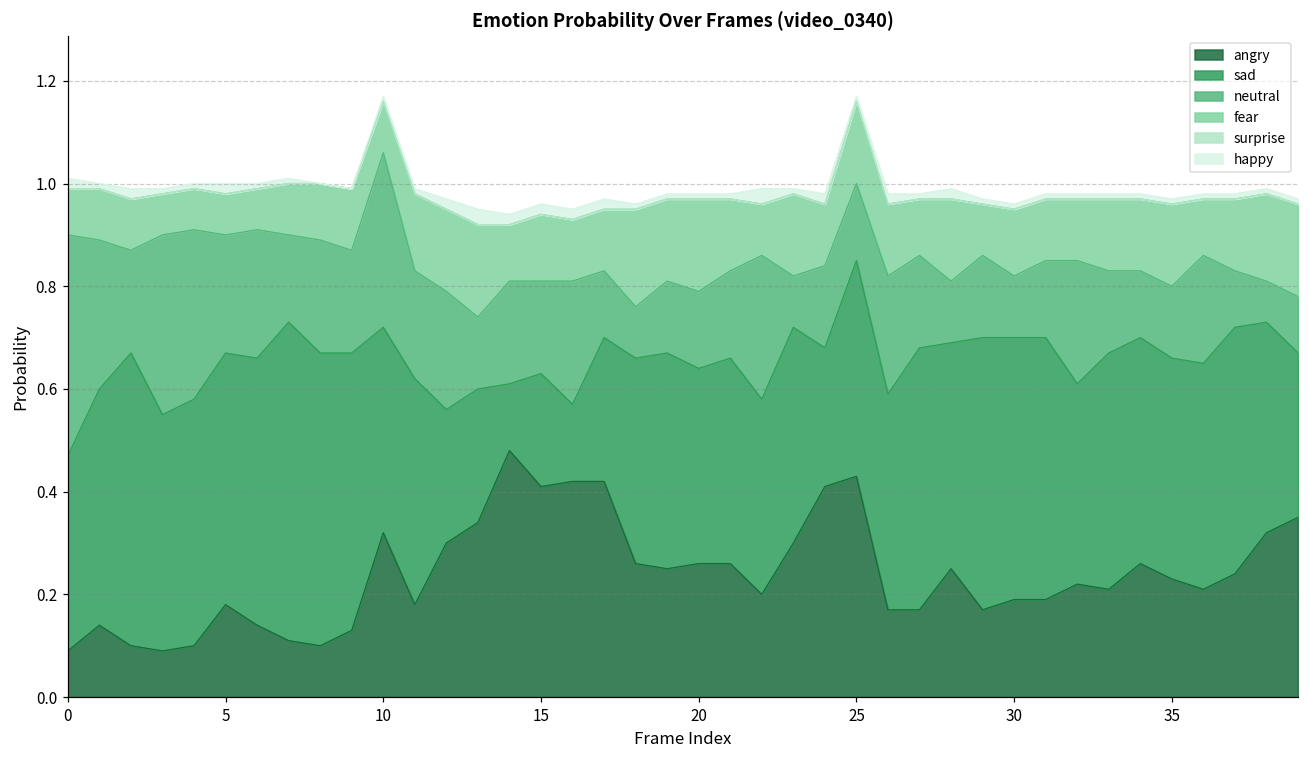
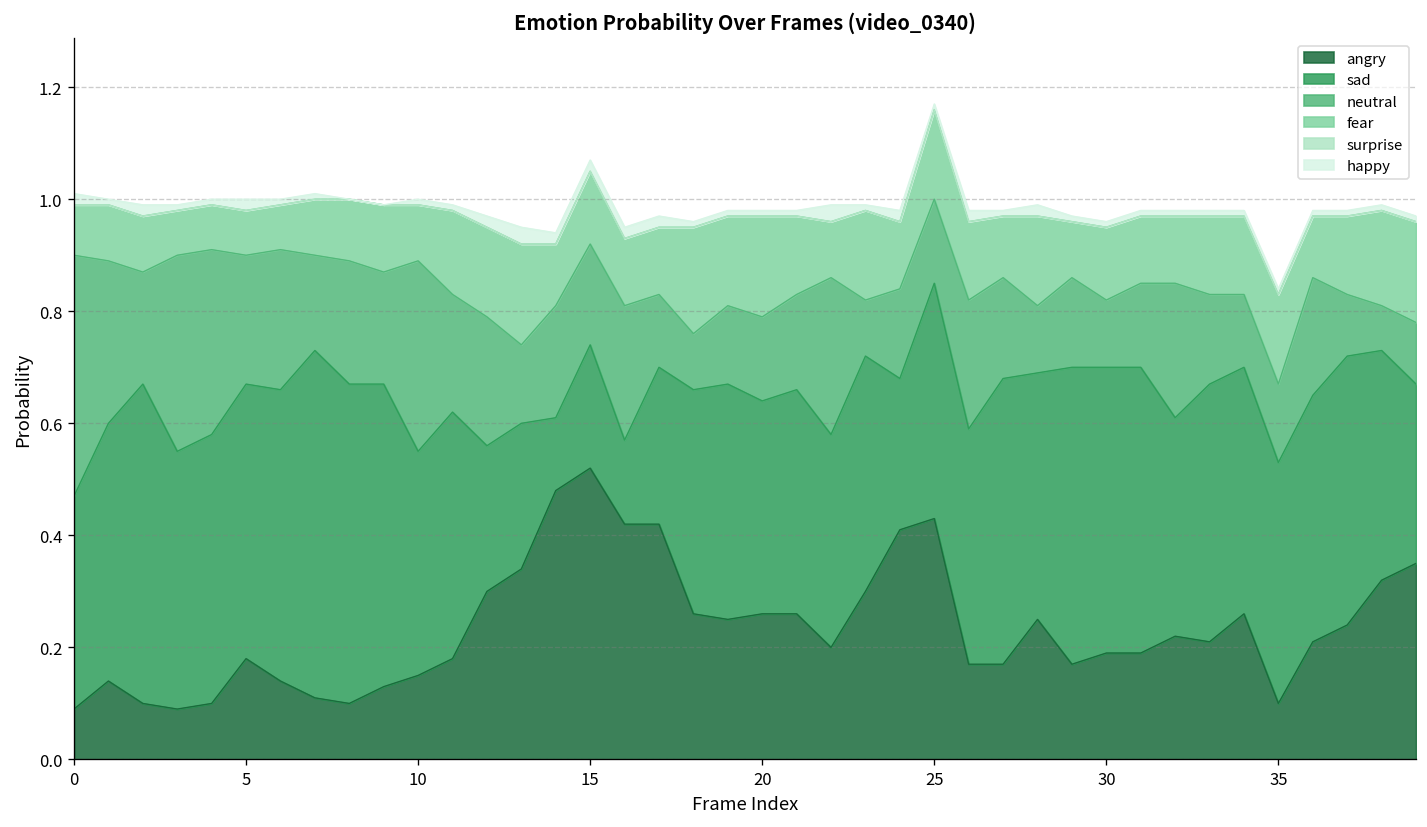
angry, 10: 0.32 -> 0.15
angry, 15: 0.41 -> 0.52
angry, 35: 0.23 -> 0.10
